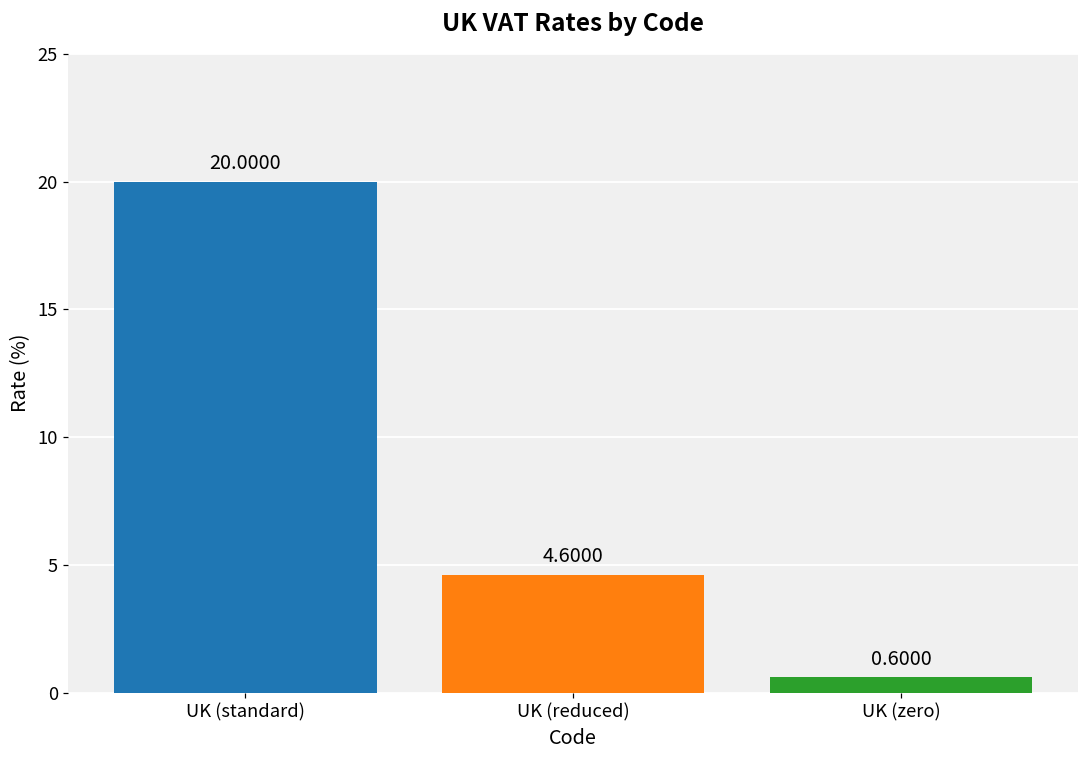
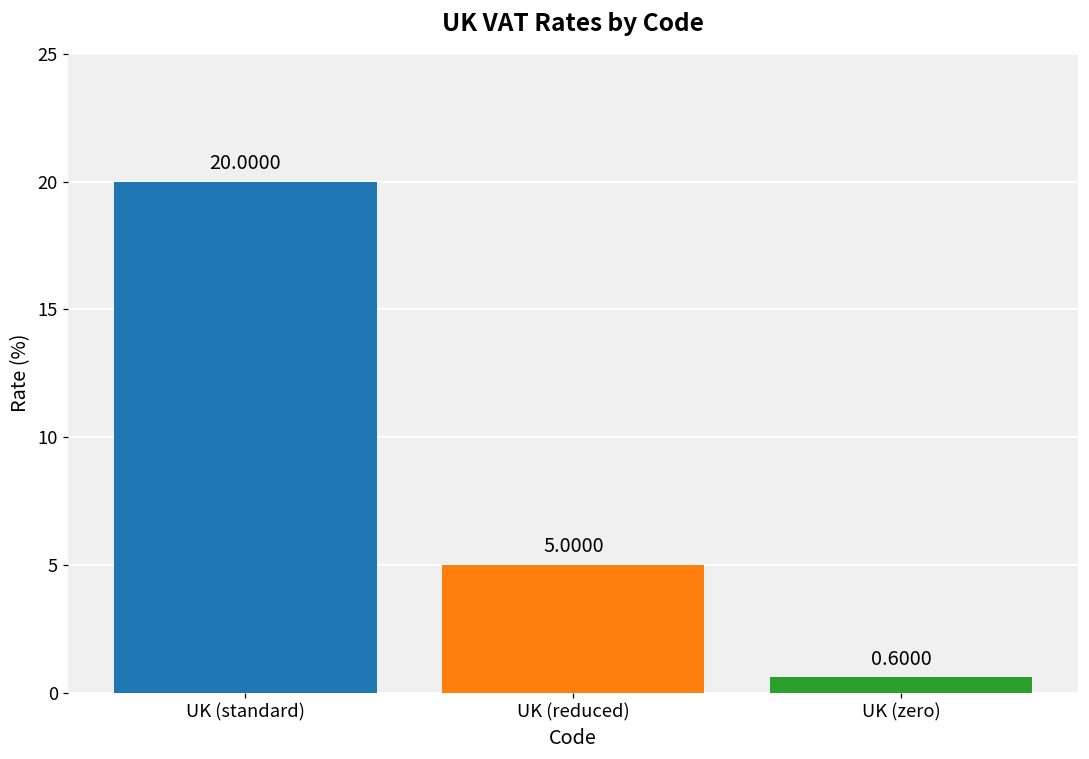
UK (reduced): 4.6000 -> 5.0000
